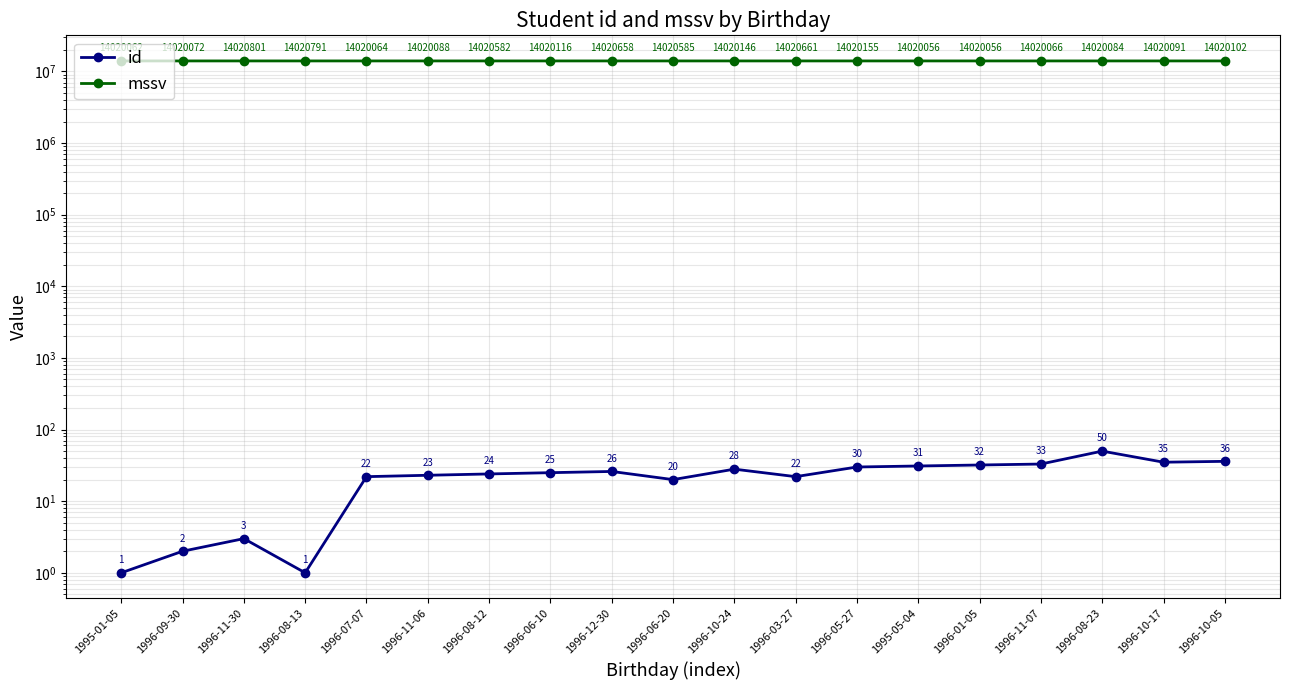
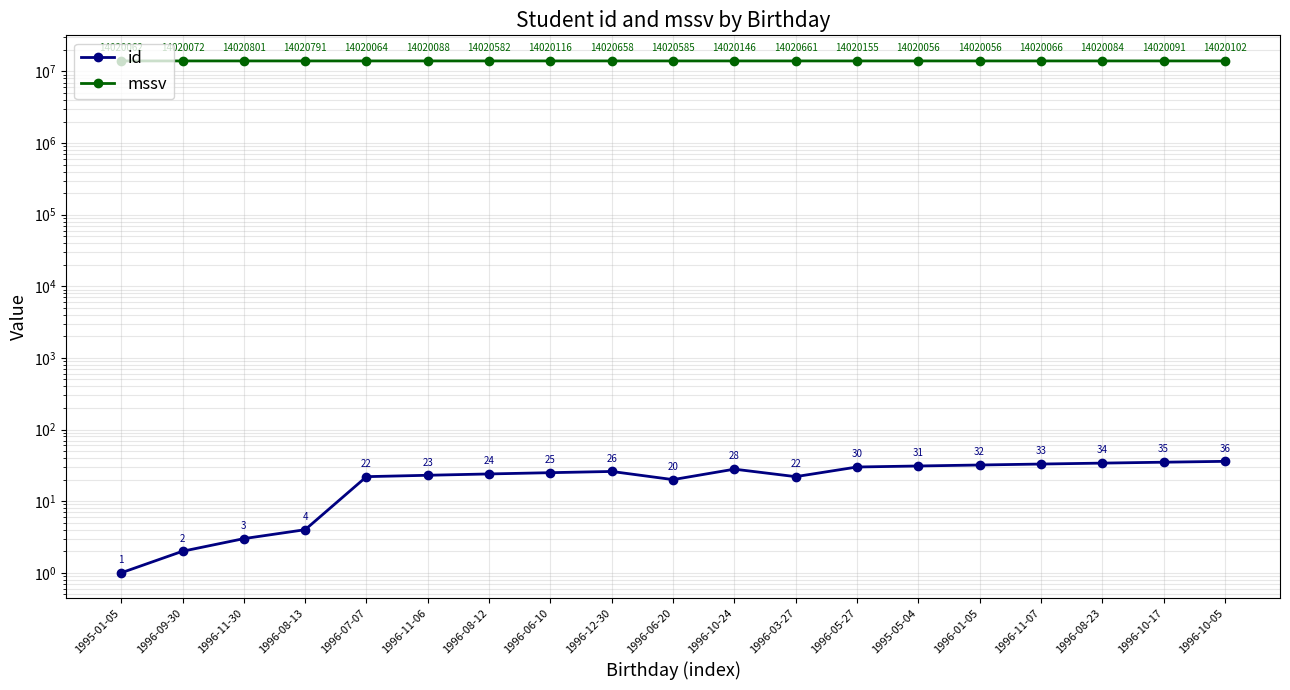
id, 1996-08-13: 1 -> 4
id, 1996-08-23: 50 -> 34
